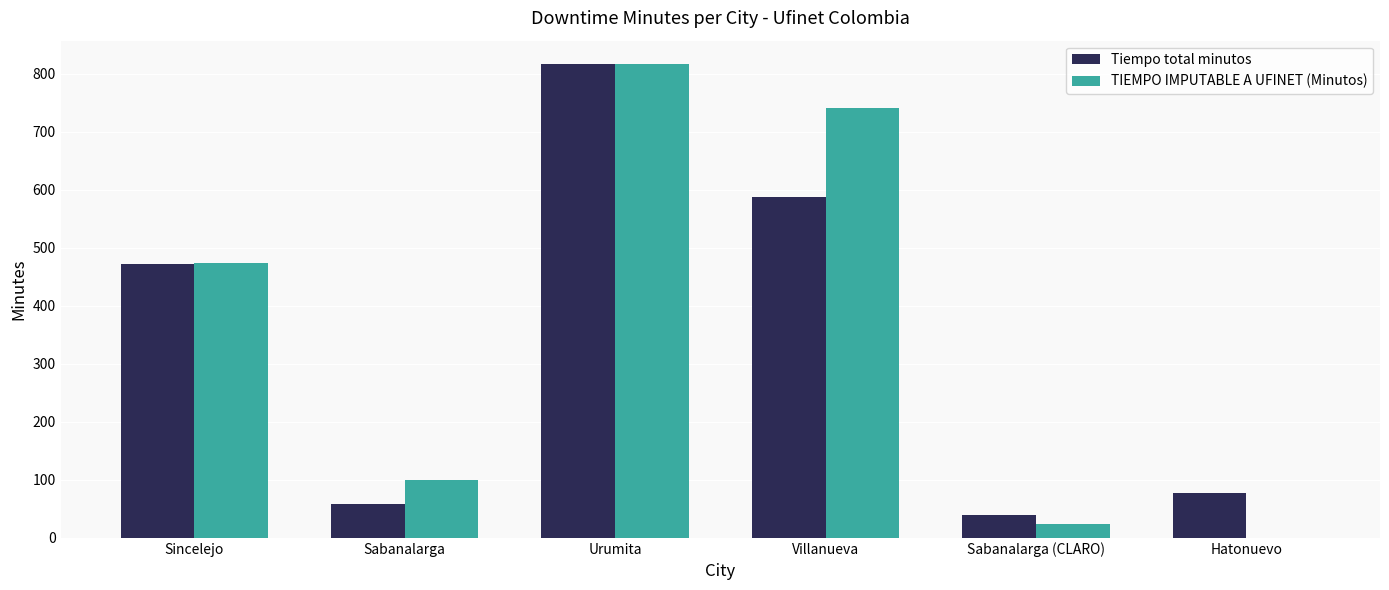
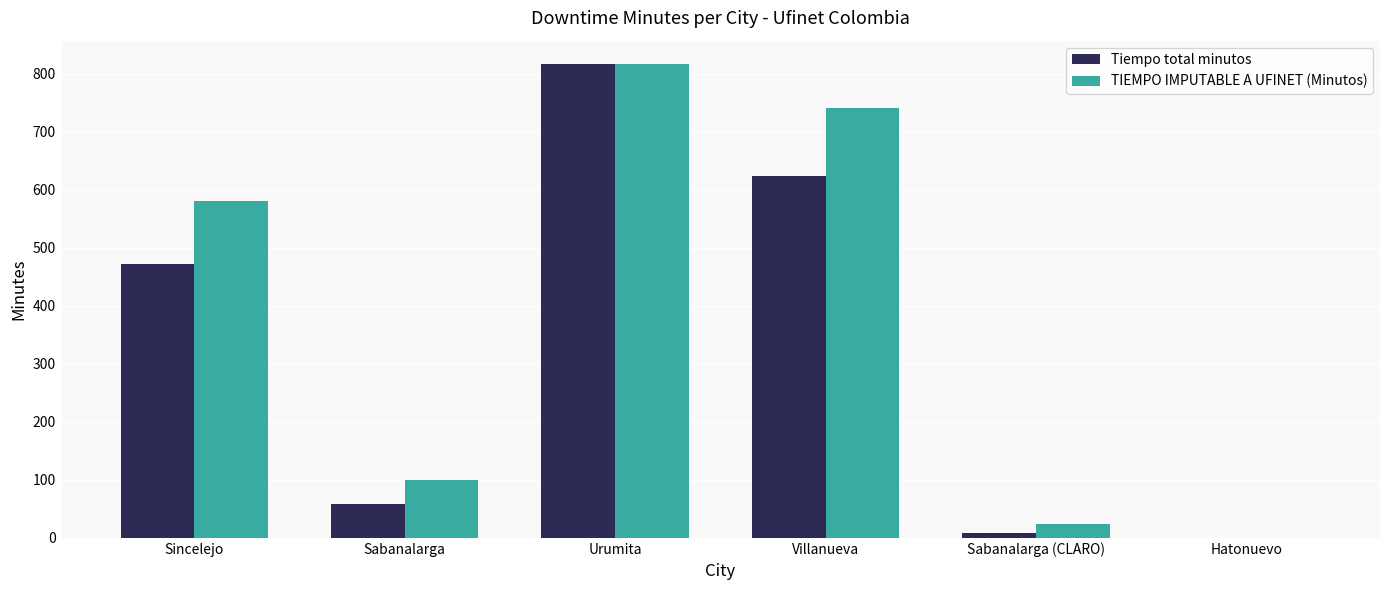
TIEMPO IMPUTABLE A UFINET (Minutos), Sincelejo: 470 -> 580
Tiempo total minutos, Villanueva: 590 -> 620
Tiempo total minutos, Sabanalarga (CLARO): 40 -> 10
Tiempo total minutos, Hatonuevo: 80 -> 0
